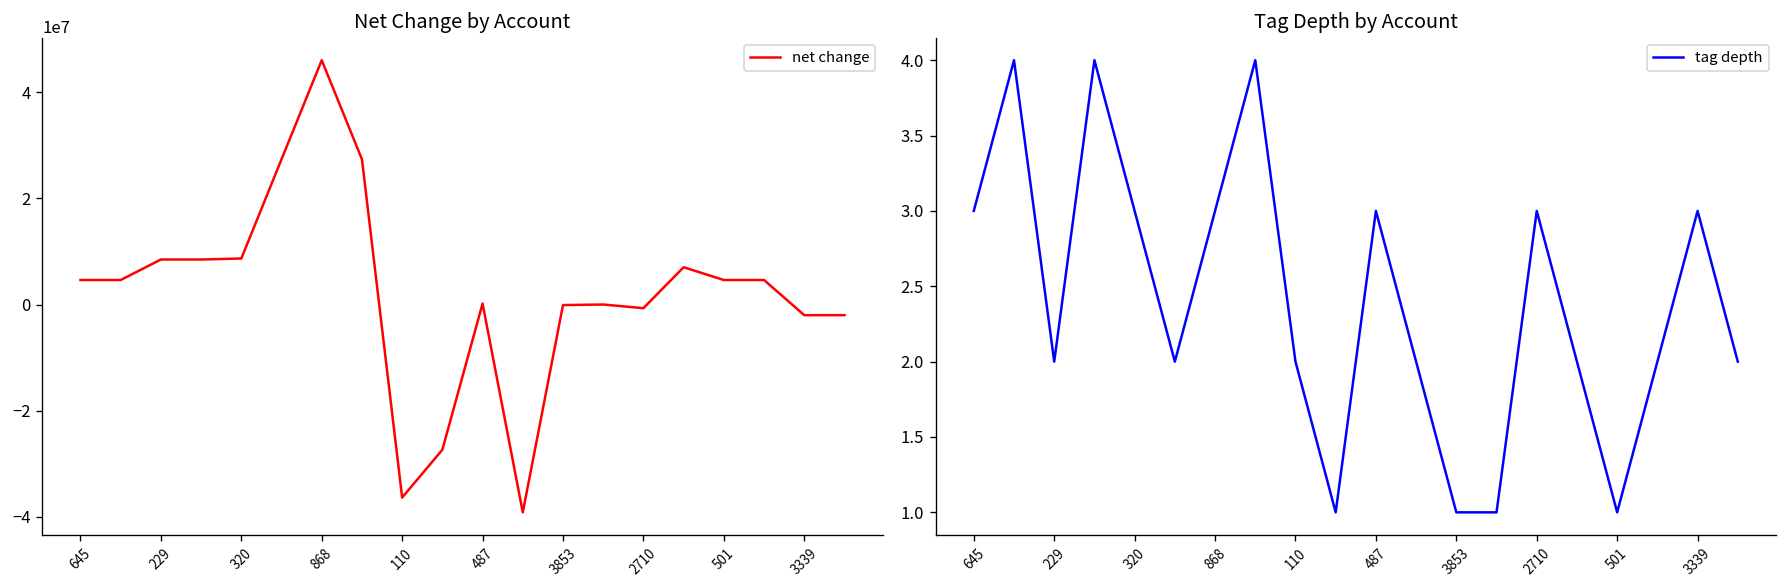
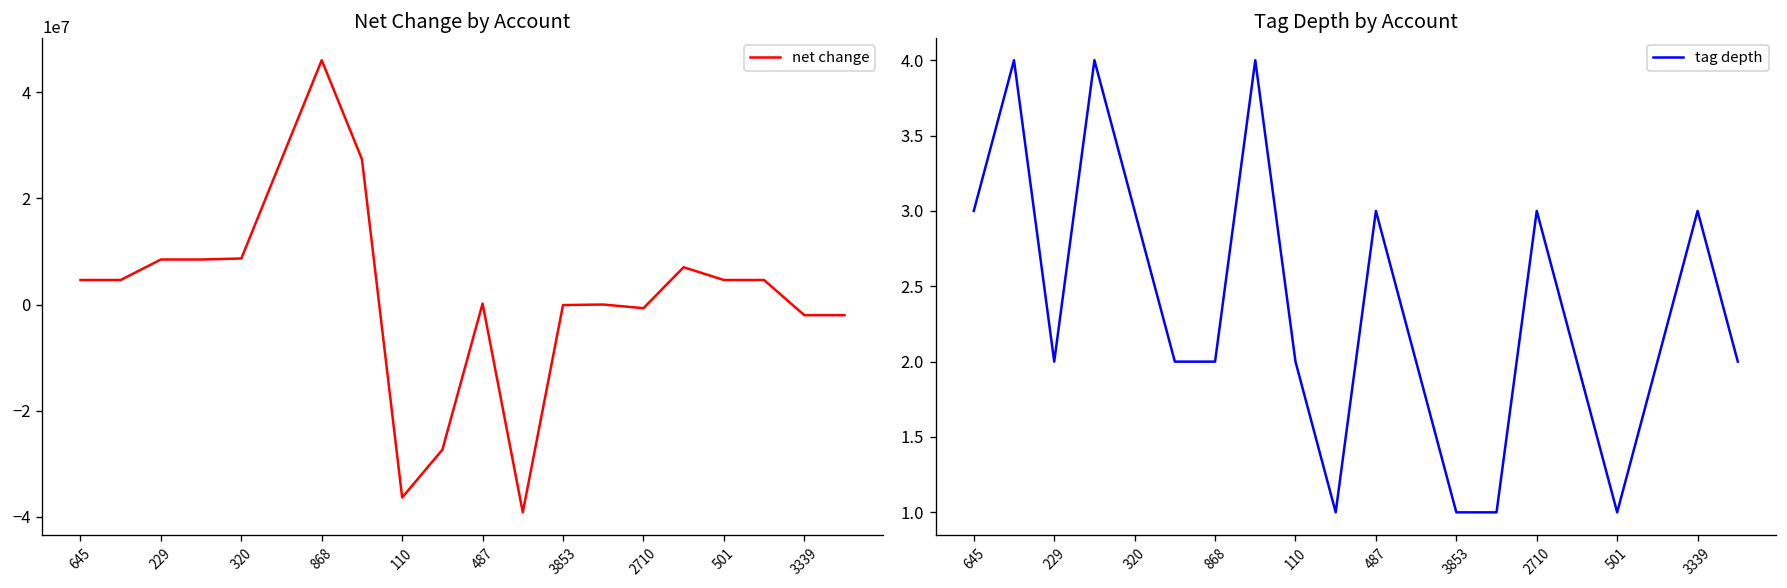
Tag Depth by Account, 868: 3 -> 2
